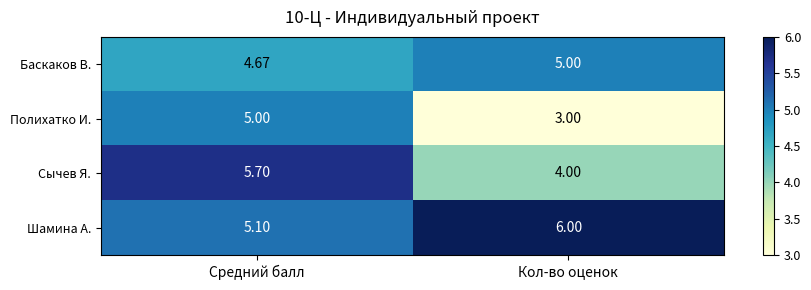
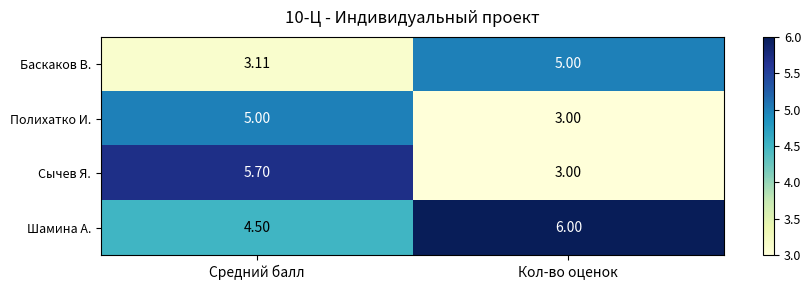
Баскаков В., Средний балл: 4.67 -> 3.11
Сычев Я., Кол-во оценок: 4.00 -> 3.00
Шамина А., Средний балл: 5.10 -> 4.50
